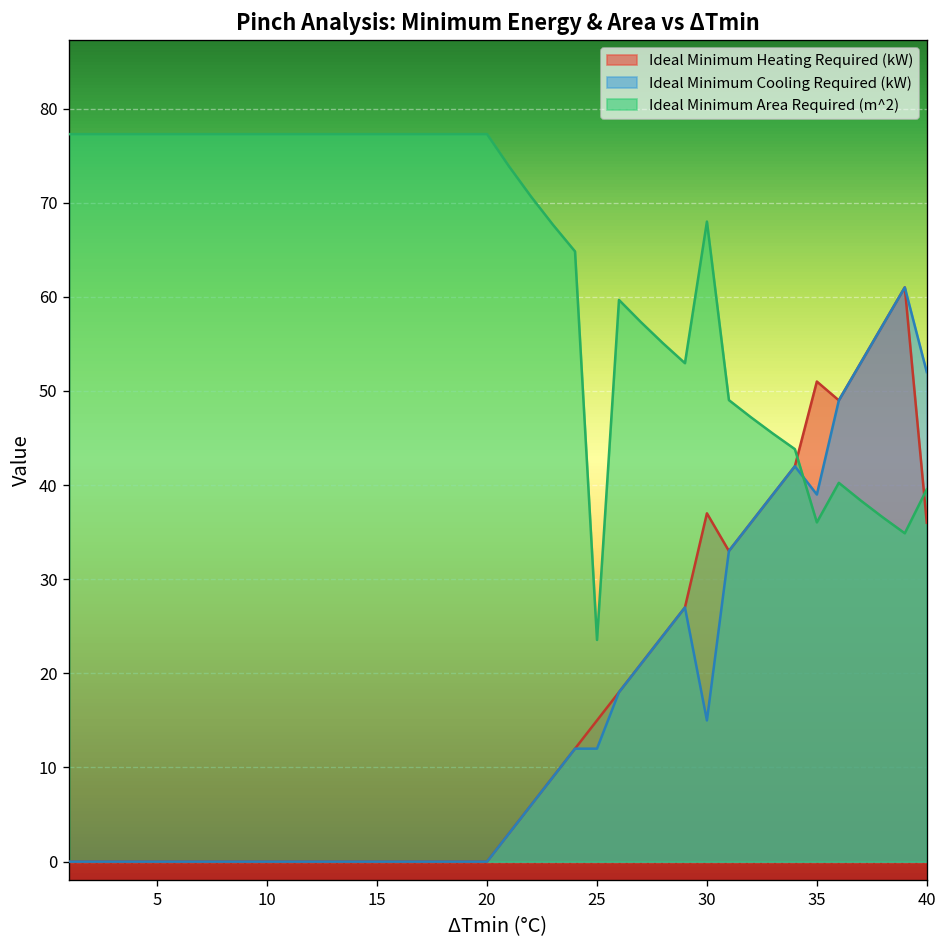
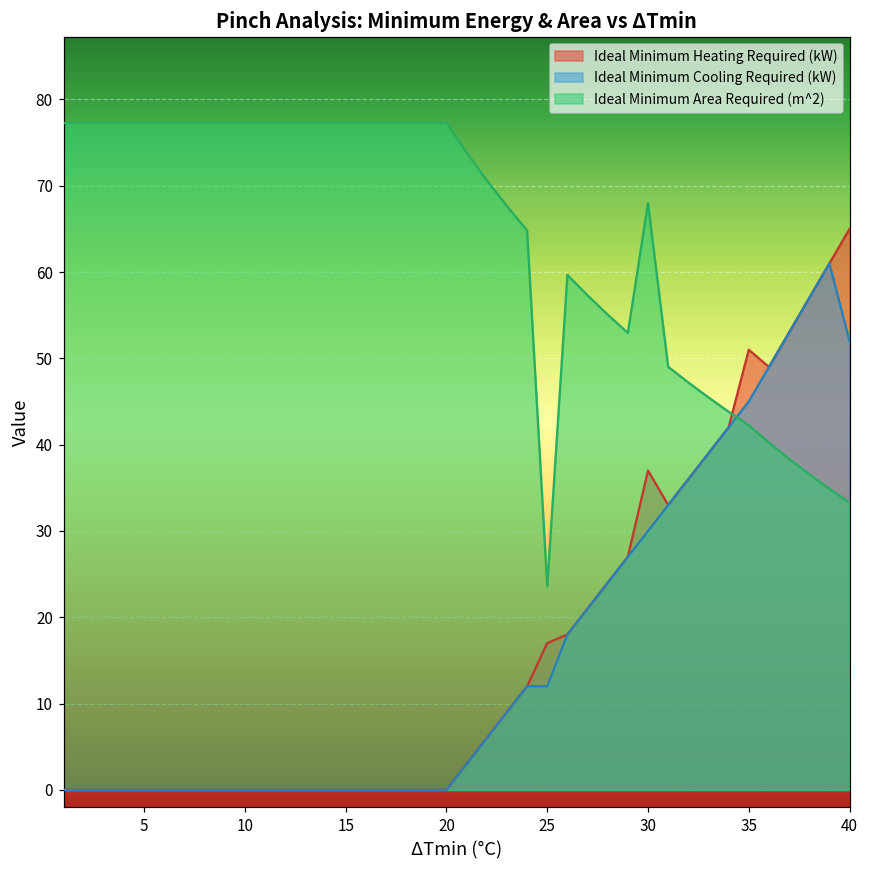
Ideal Minimum Heating Required (kW), 25: 15 -> 17
Ideal Minimum Cooling Required (kW), 30: 15 -> 30
Ideal Minimum Cooling Required (kW), 35: 39 -> 45
Ideal Minimum Area Required (m^2), 35: 36 -> 42
Ideal Minimum Heating Required (kW), 40: 36 -> 65
Ideal Minimum Area Required (m^2), 40: 40 -> 33
